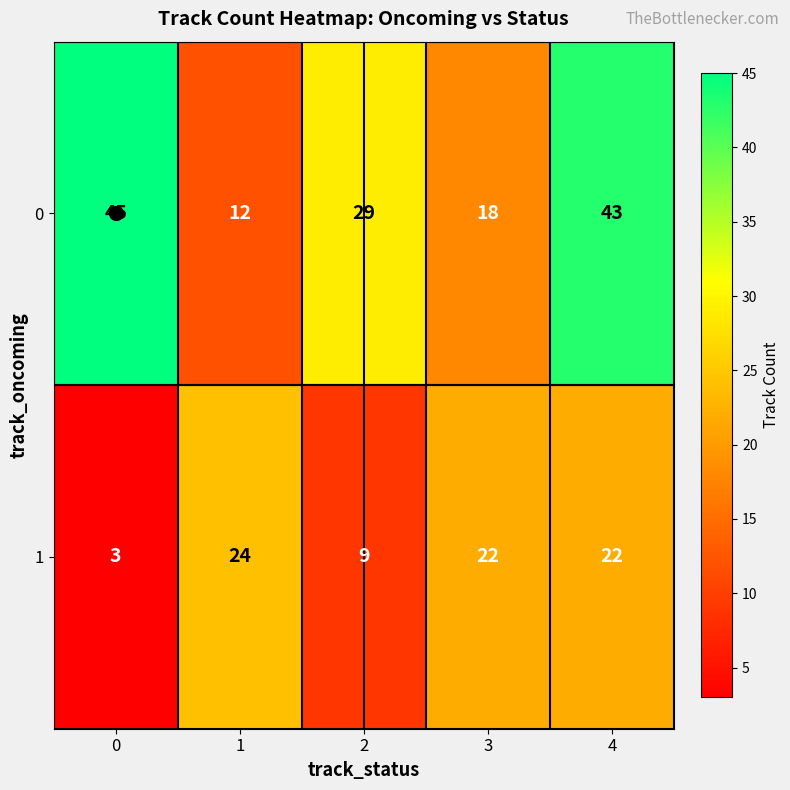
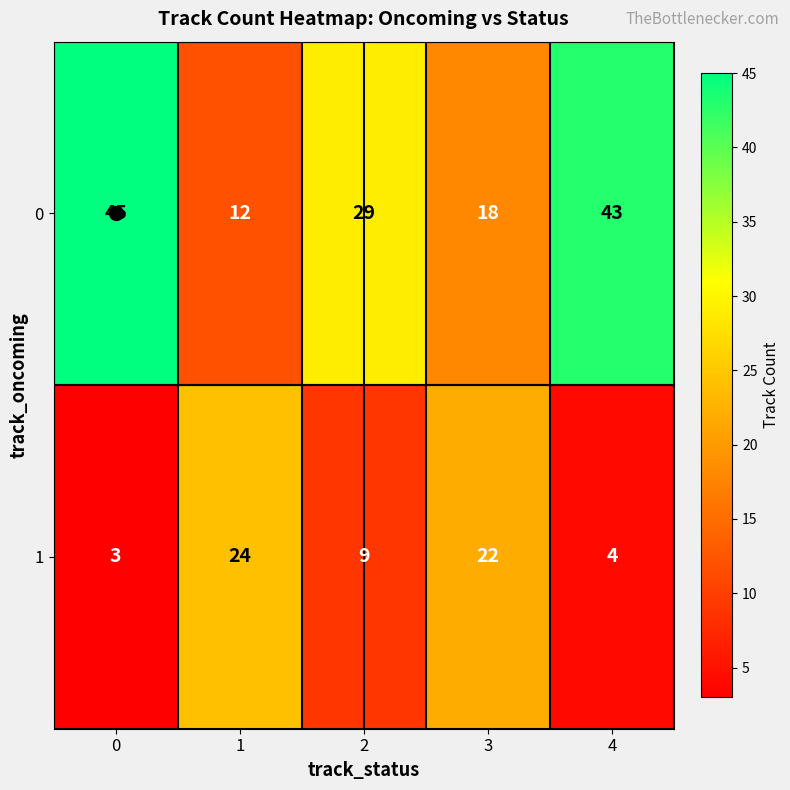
1, 4: 22 -> 4
